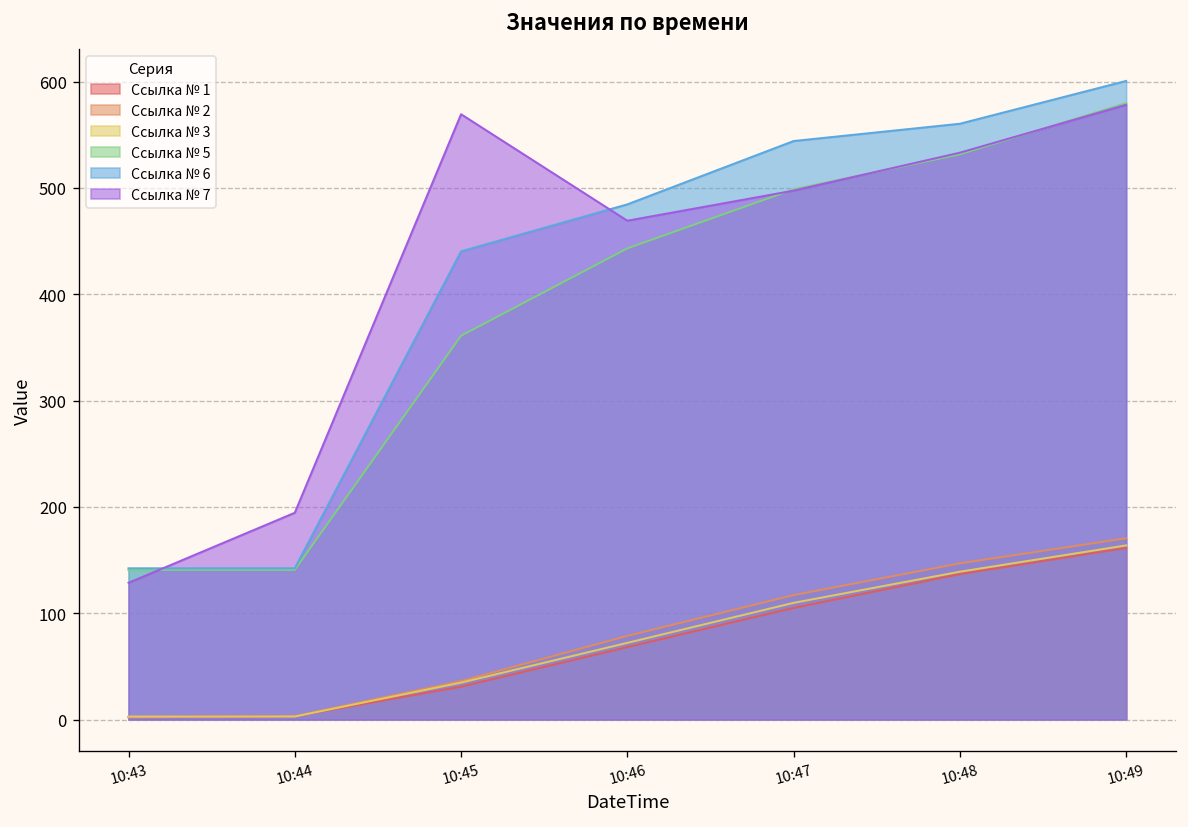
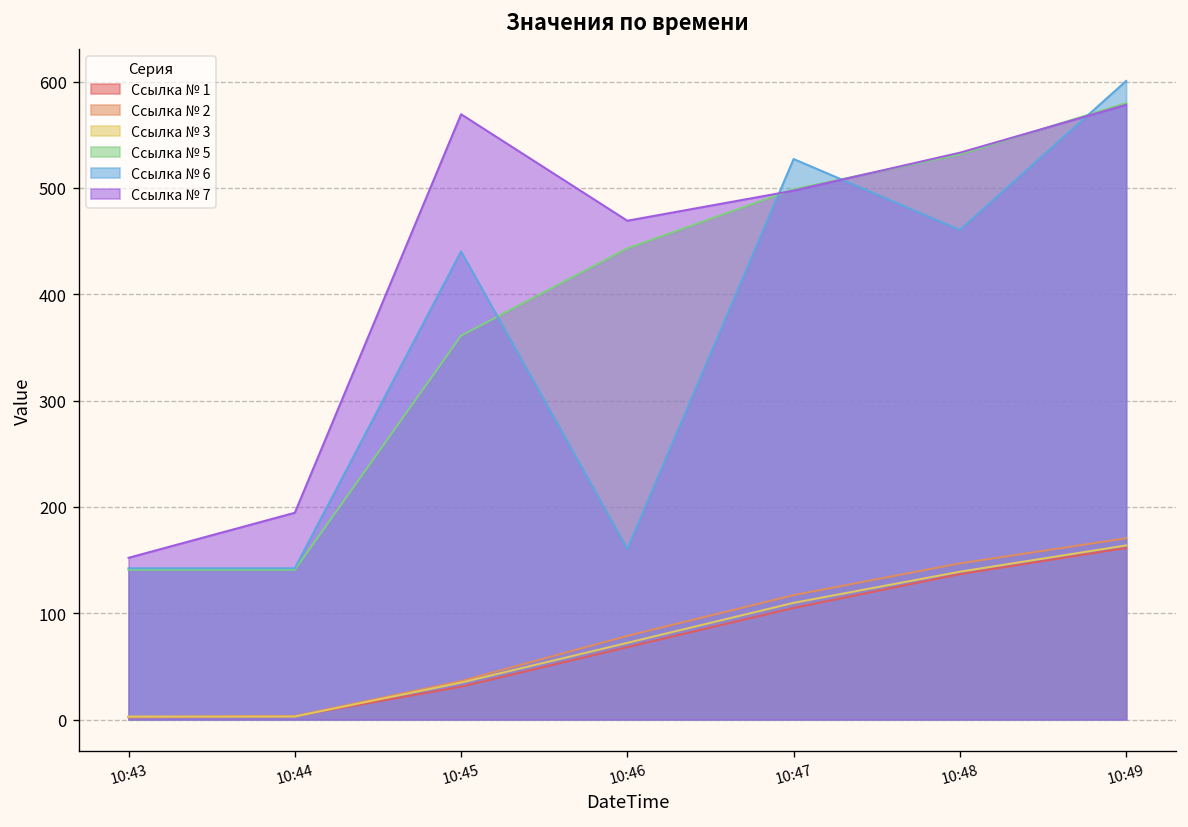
Ссылка № 7, 10:43: 130 -> 150
Ссылка № 6, 10:46: 480 -> 160
Ссылка № 6, 10:47: 540 -> 530
Ссылка № 6, 10:48: 560 -> 460
